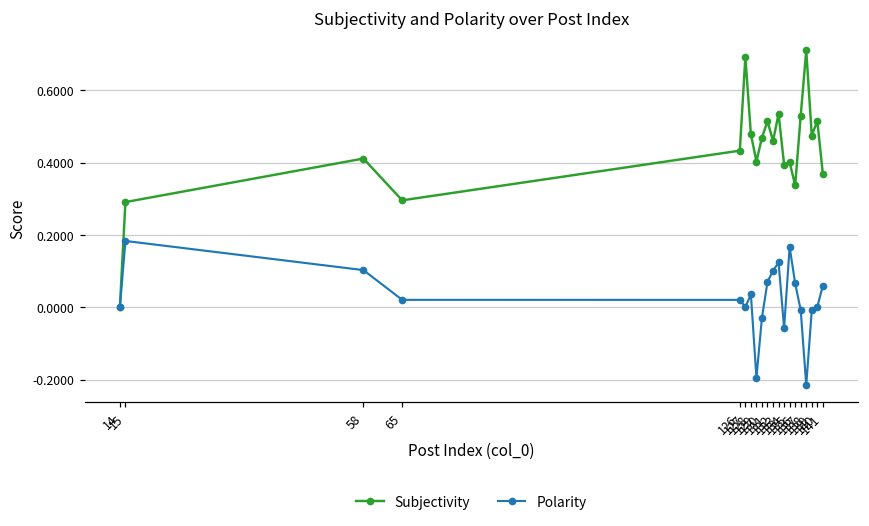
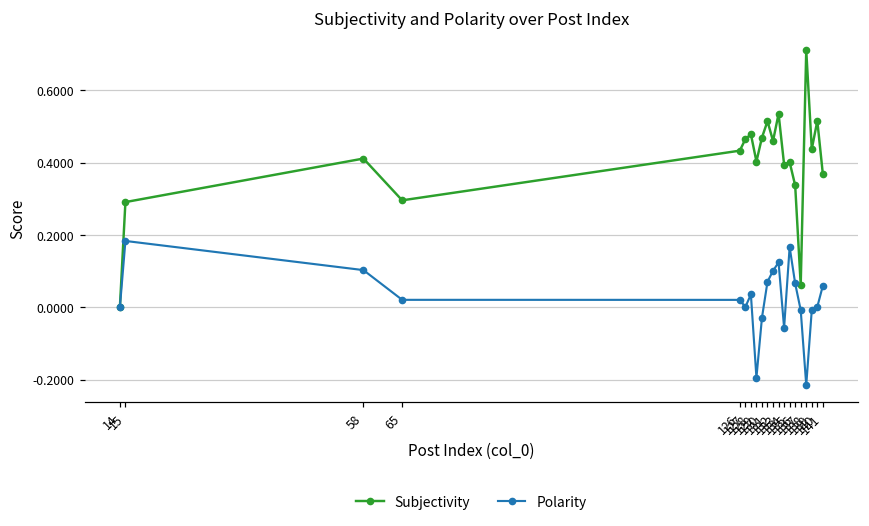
Subjectivity, 127: 0.69 -> 0.46
Subjectivity, 137: 0.53 -> 0.06
Subjectivity, 139: 0.47 -> 0.44
